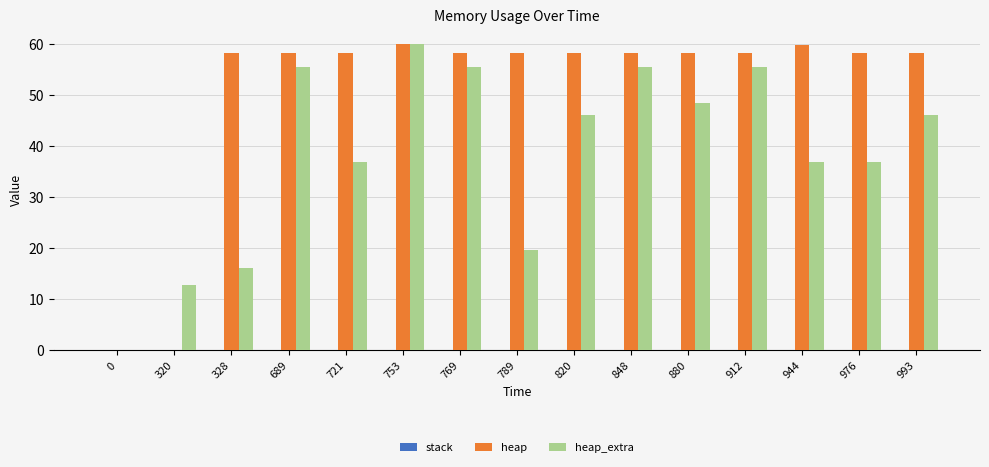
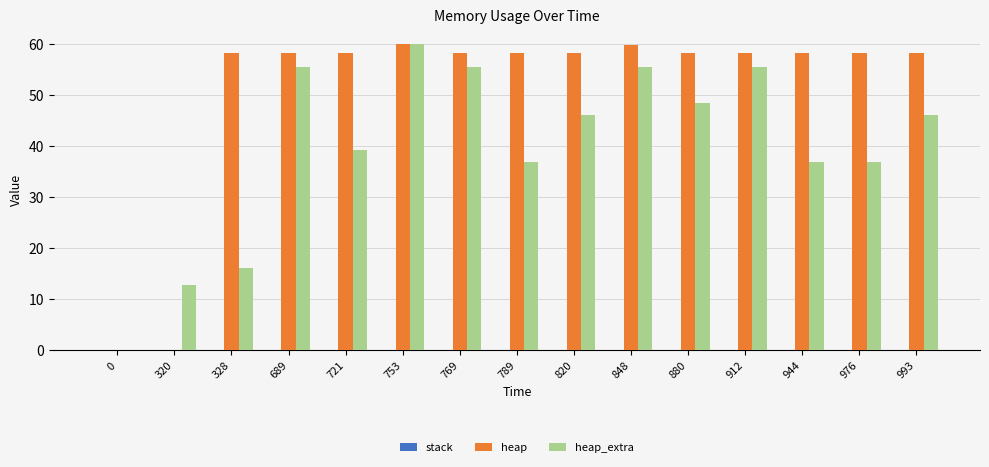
heap_extra, 721: 37 -> 39
heap_extra, 789: 20 -> 37
heap, 848: 58 -> 60
heap, 944: 60 -> 58
